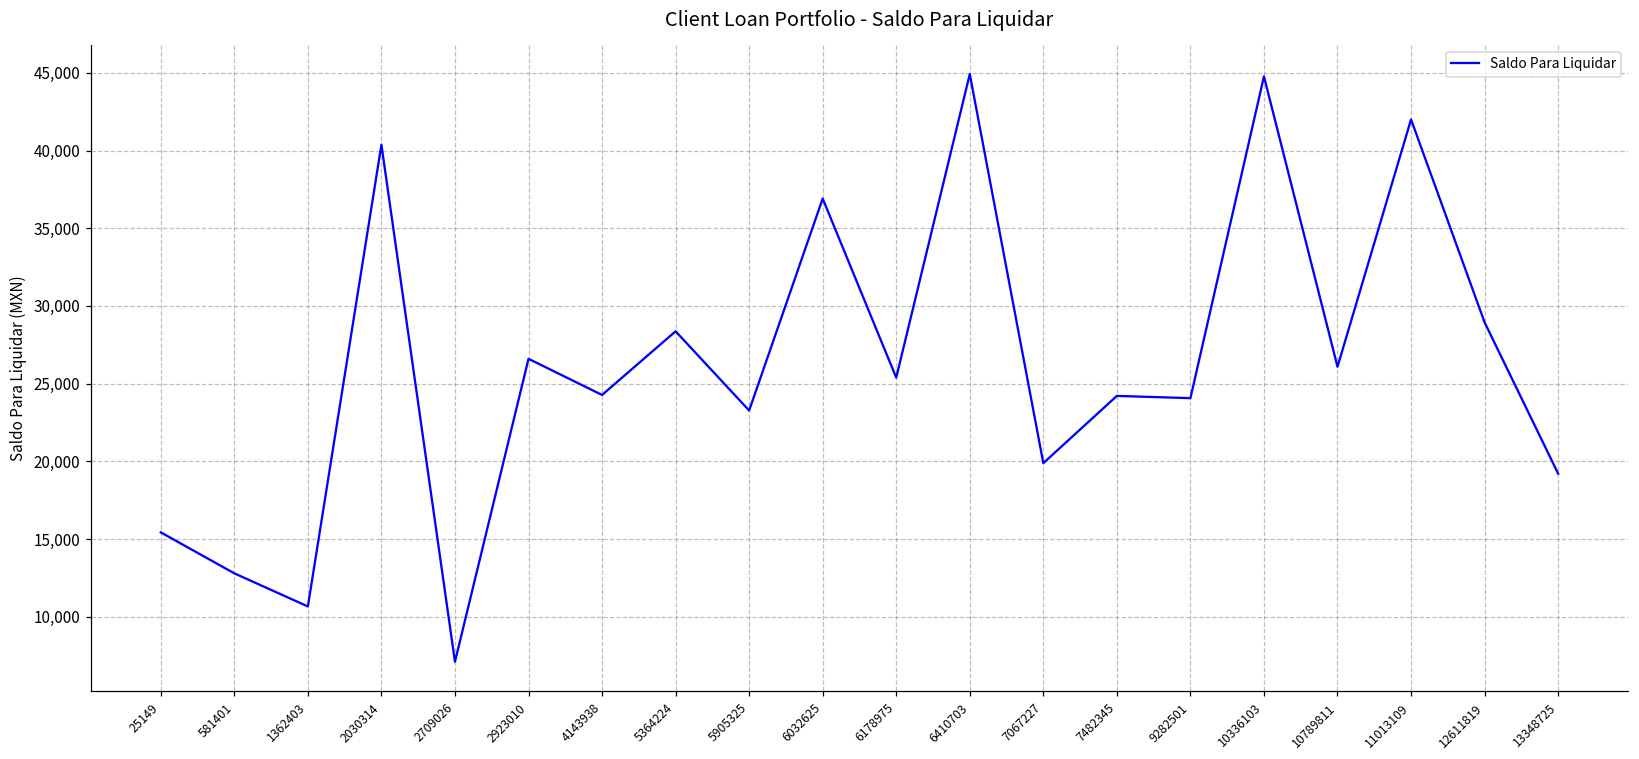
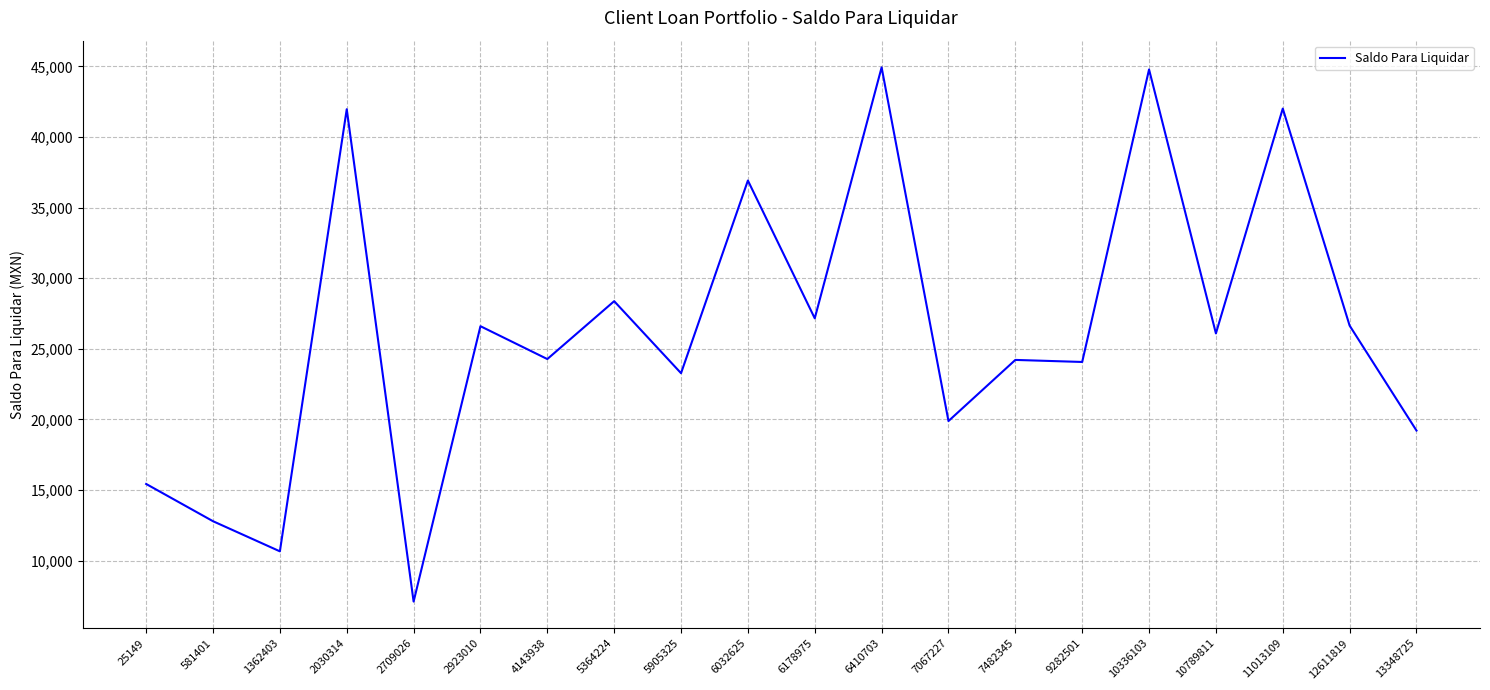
2030314: 40,400 -> 42,000
6178975: 25,400 -> 27,200
12611819: 28,900 -> 26,600
